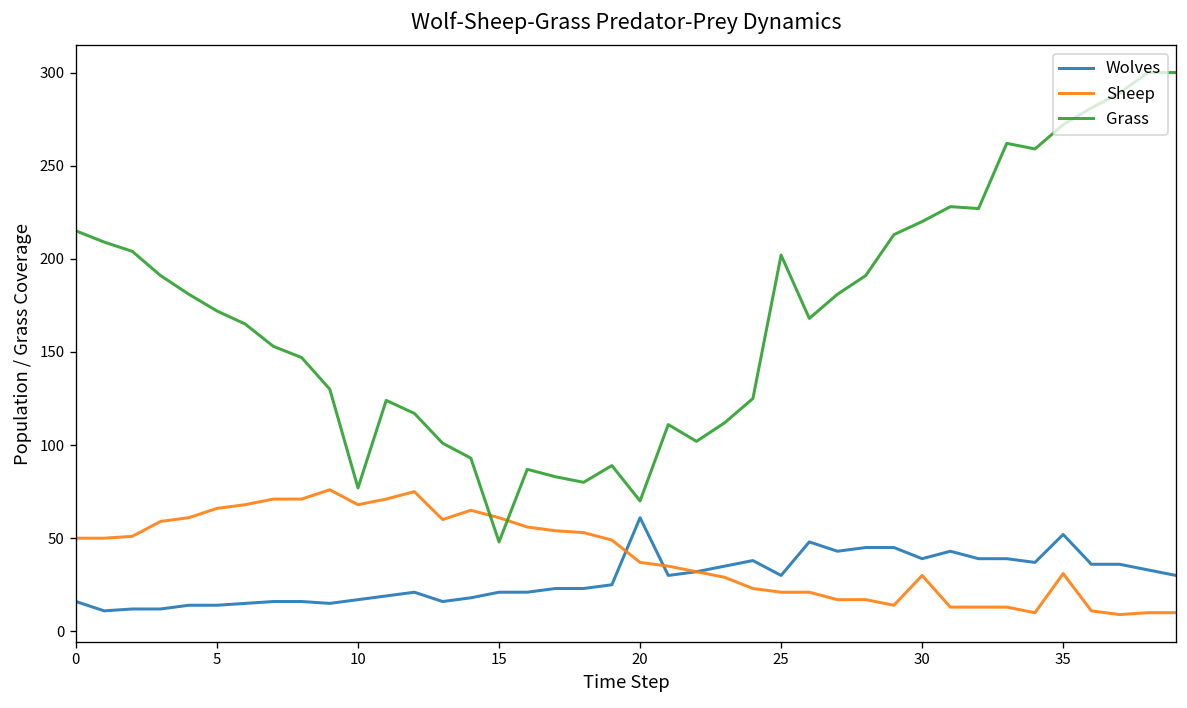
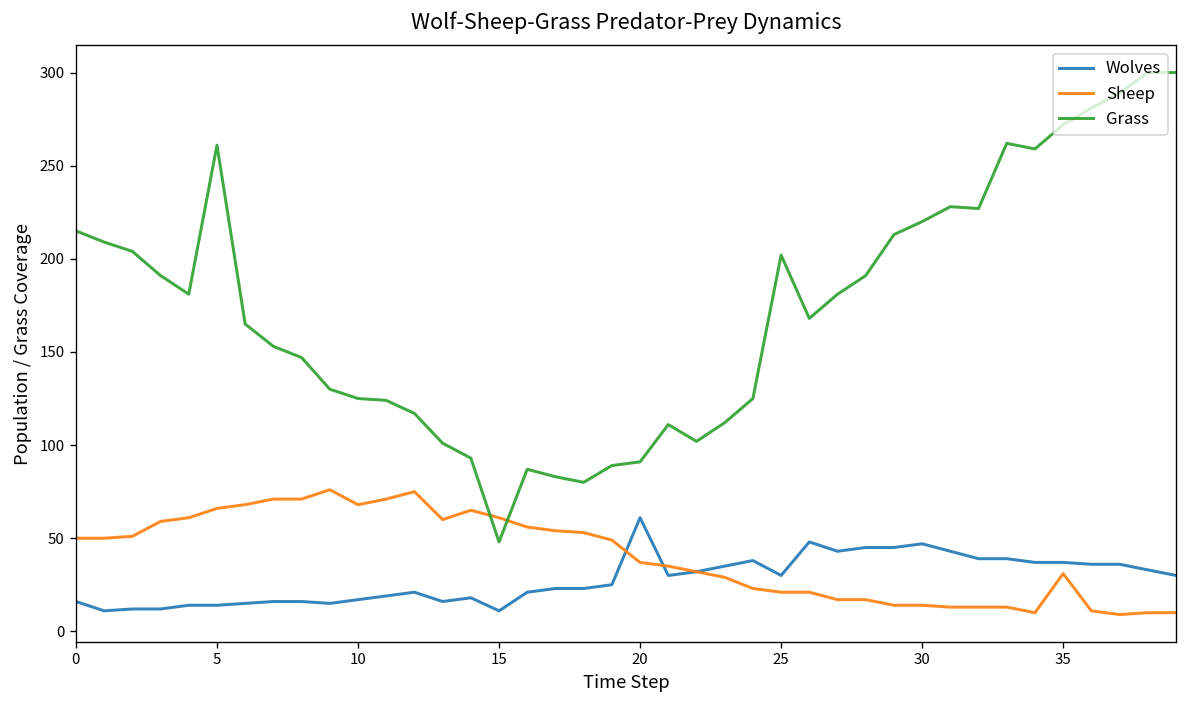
Grass, 5: 172 -> 261
Grass, 10: 77 -> 125
Wolves, 15: 21 -> 11
Grass, 20: 70 -> 91
Wolves, 30: 39 -> 47
Sheep, 30: 30 -> 14
Wolves, 35: 52 -> 37
